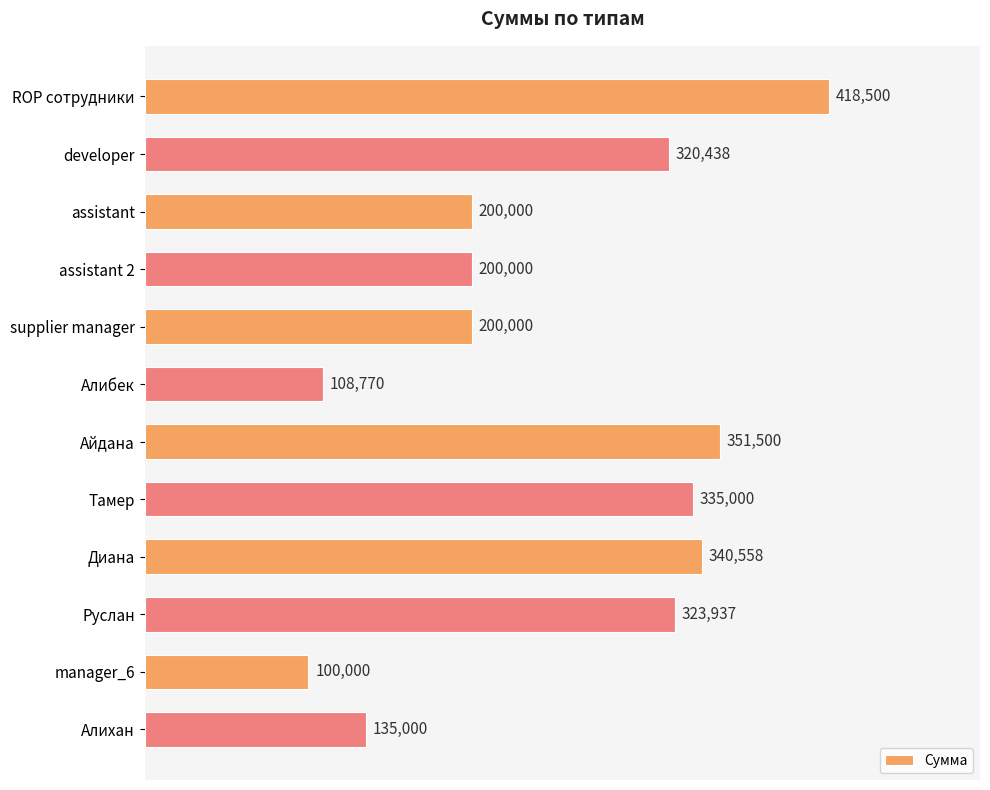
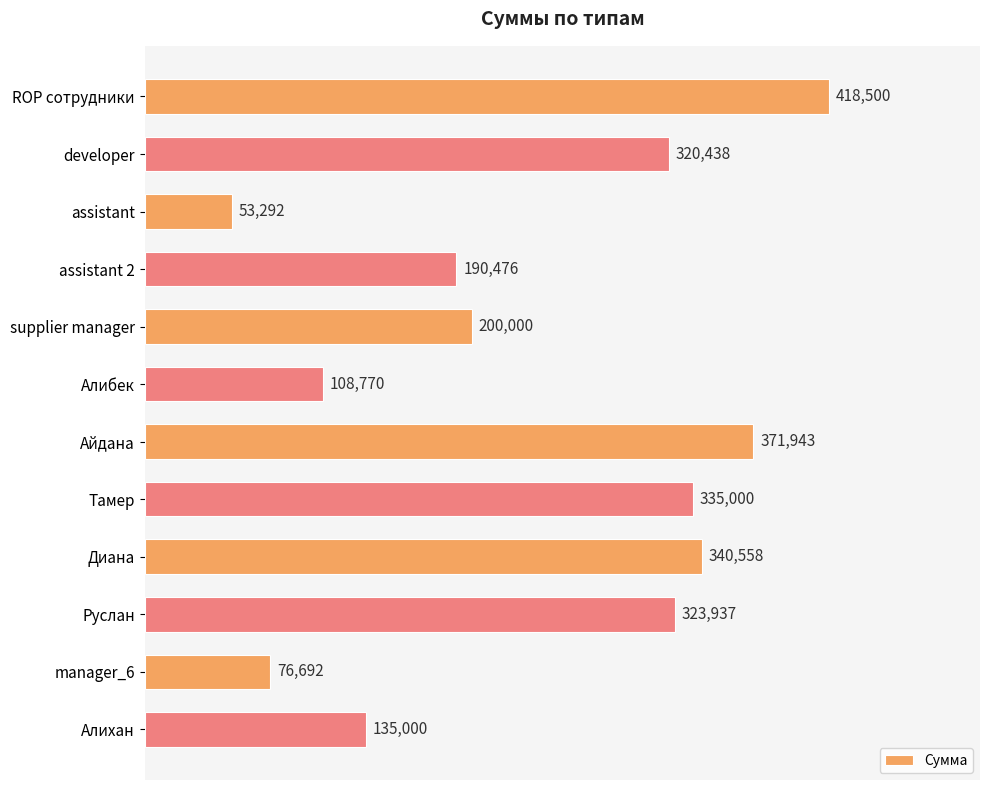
assistant: 200,000 -> 53,292
assistant 2: 200,000 -> 190,476
Айдана: 351,500 -> 371,943
manager_6: 100,000 -> 76,692
